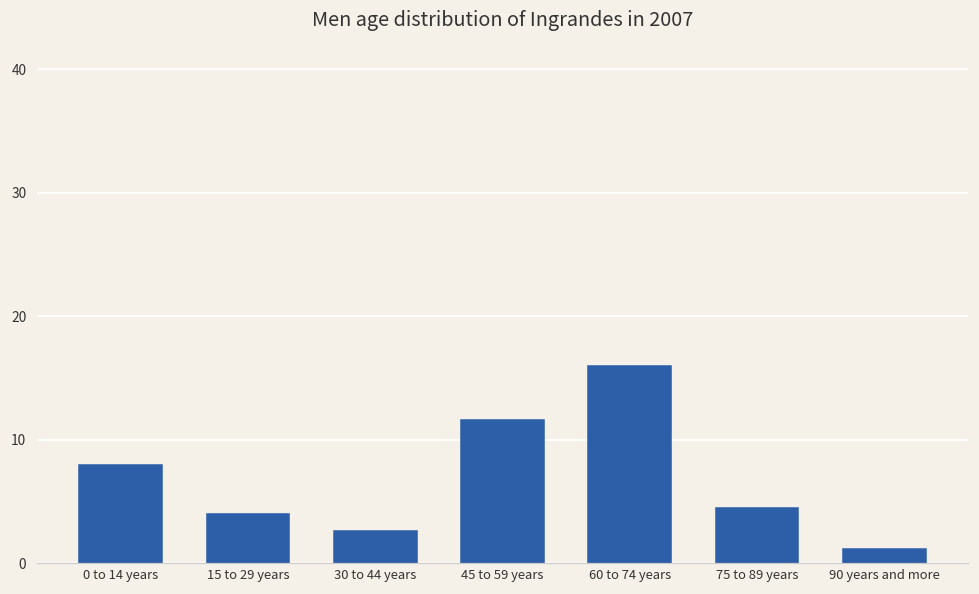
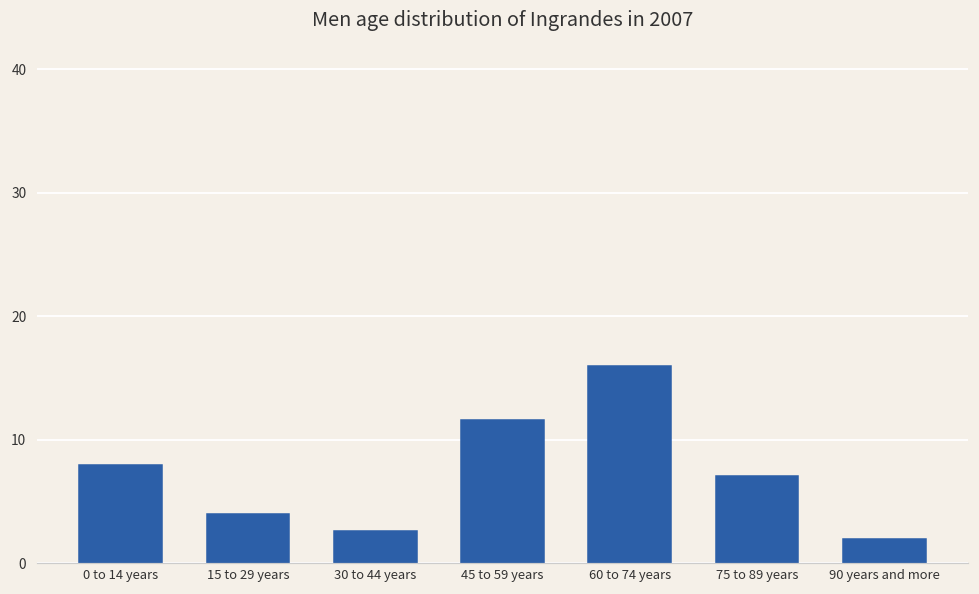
75 to 89 years: 4.5 -> 7.1
90 years and more: 1.2 -> 2.0
